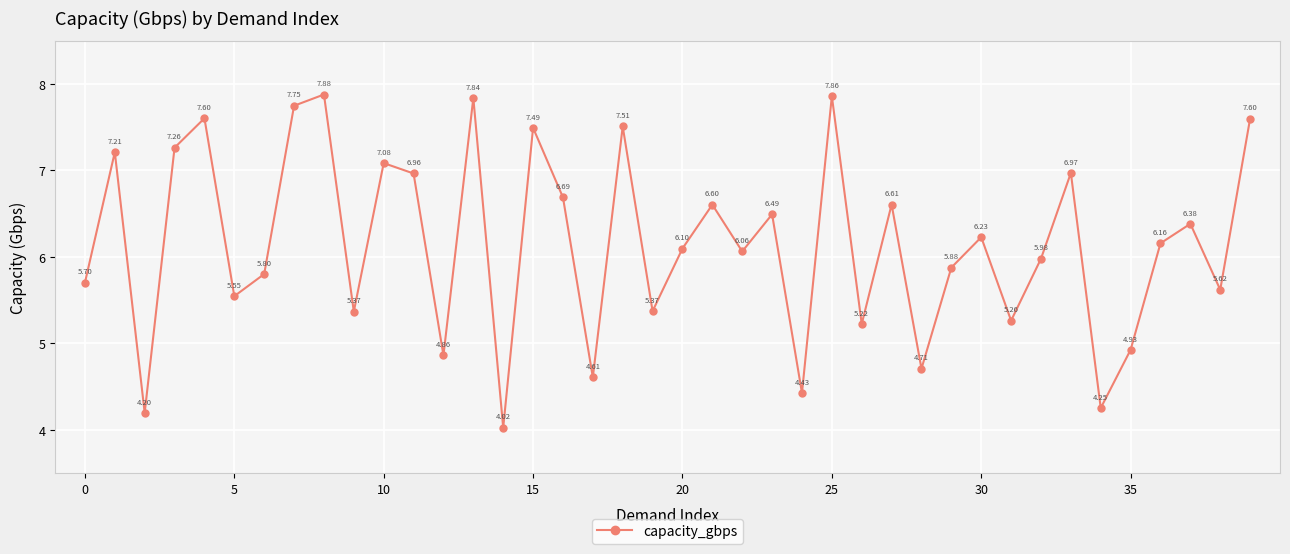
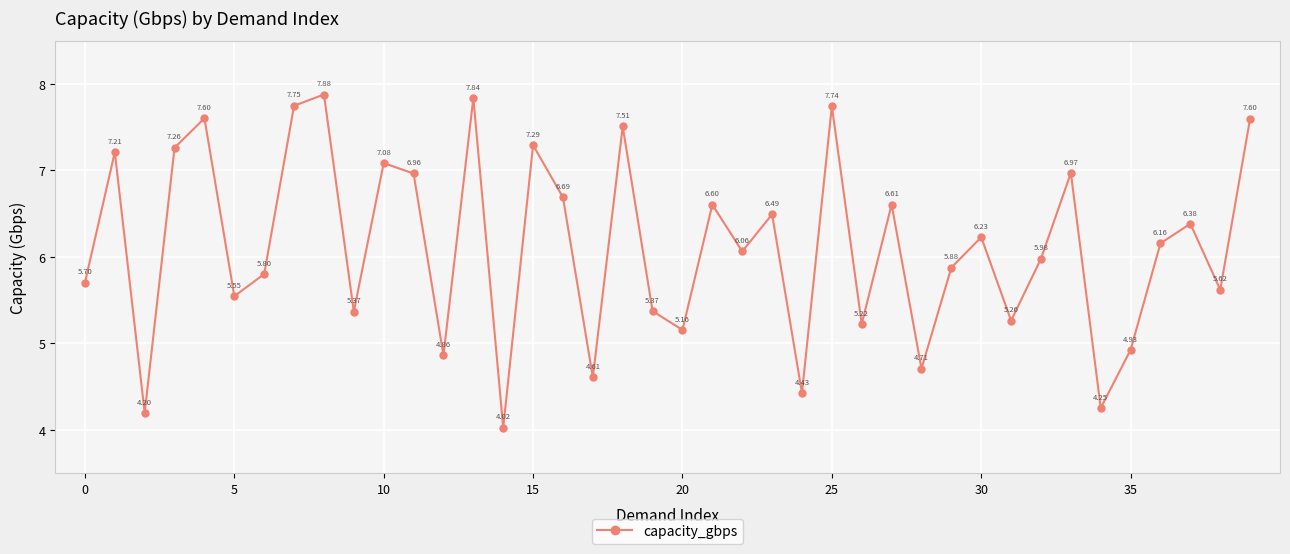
15: 7.49 -> 7.29
20: 6.10 -> 5.16
25: 7.86 -> 7.74
